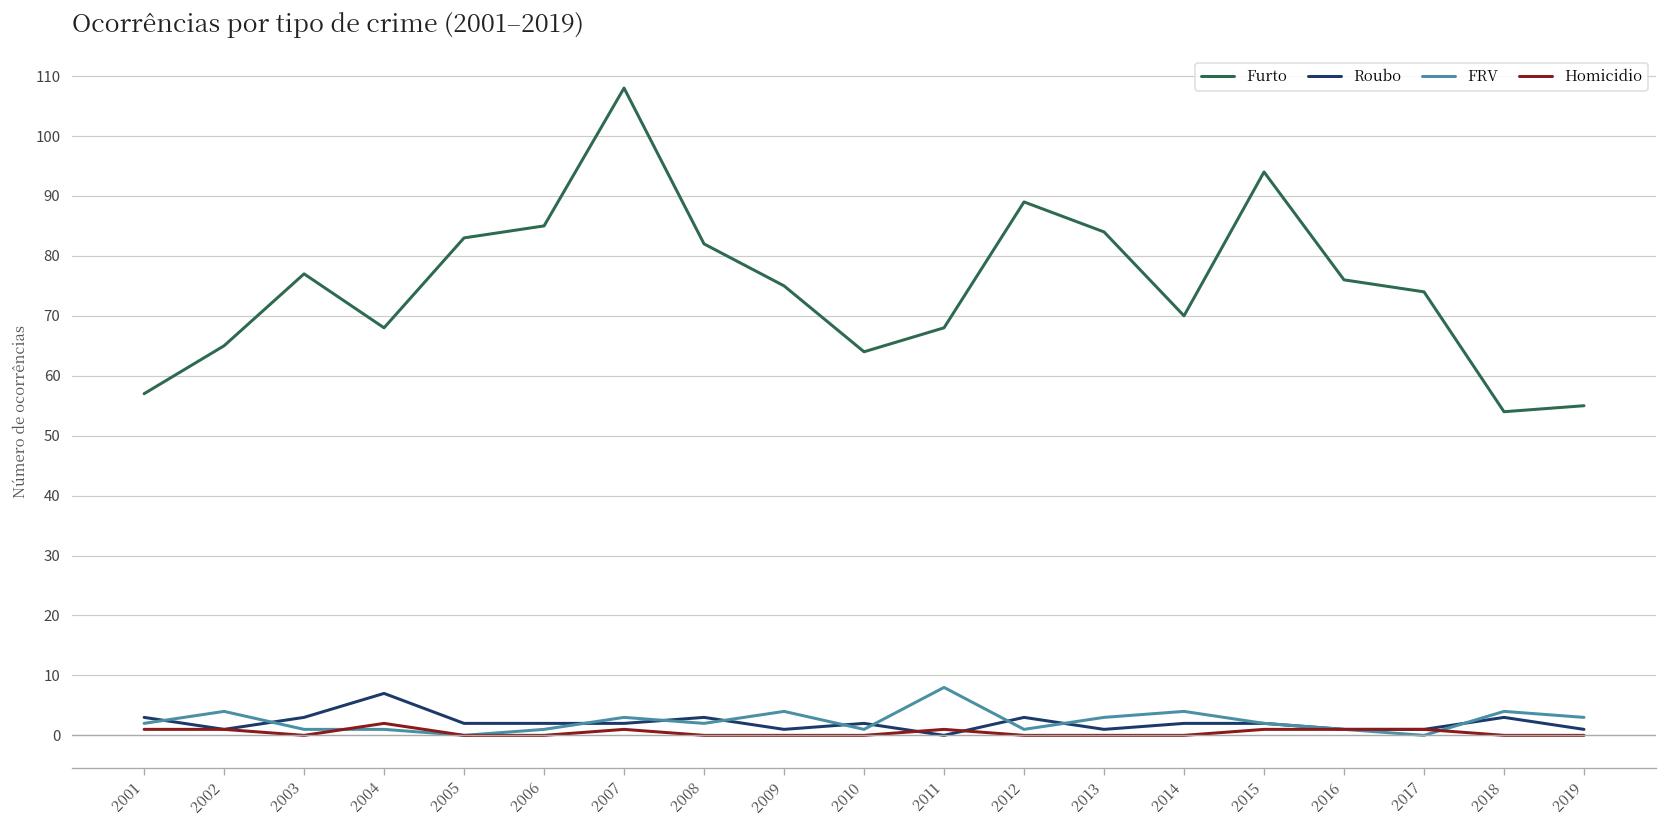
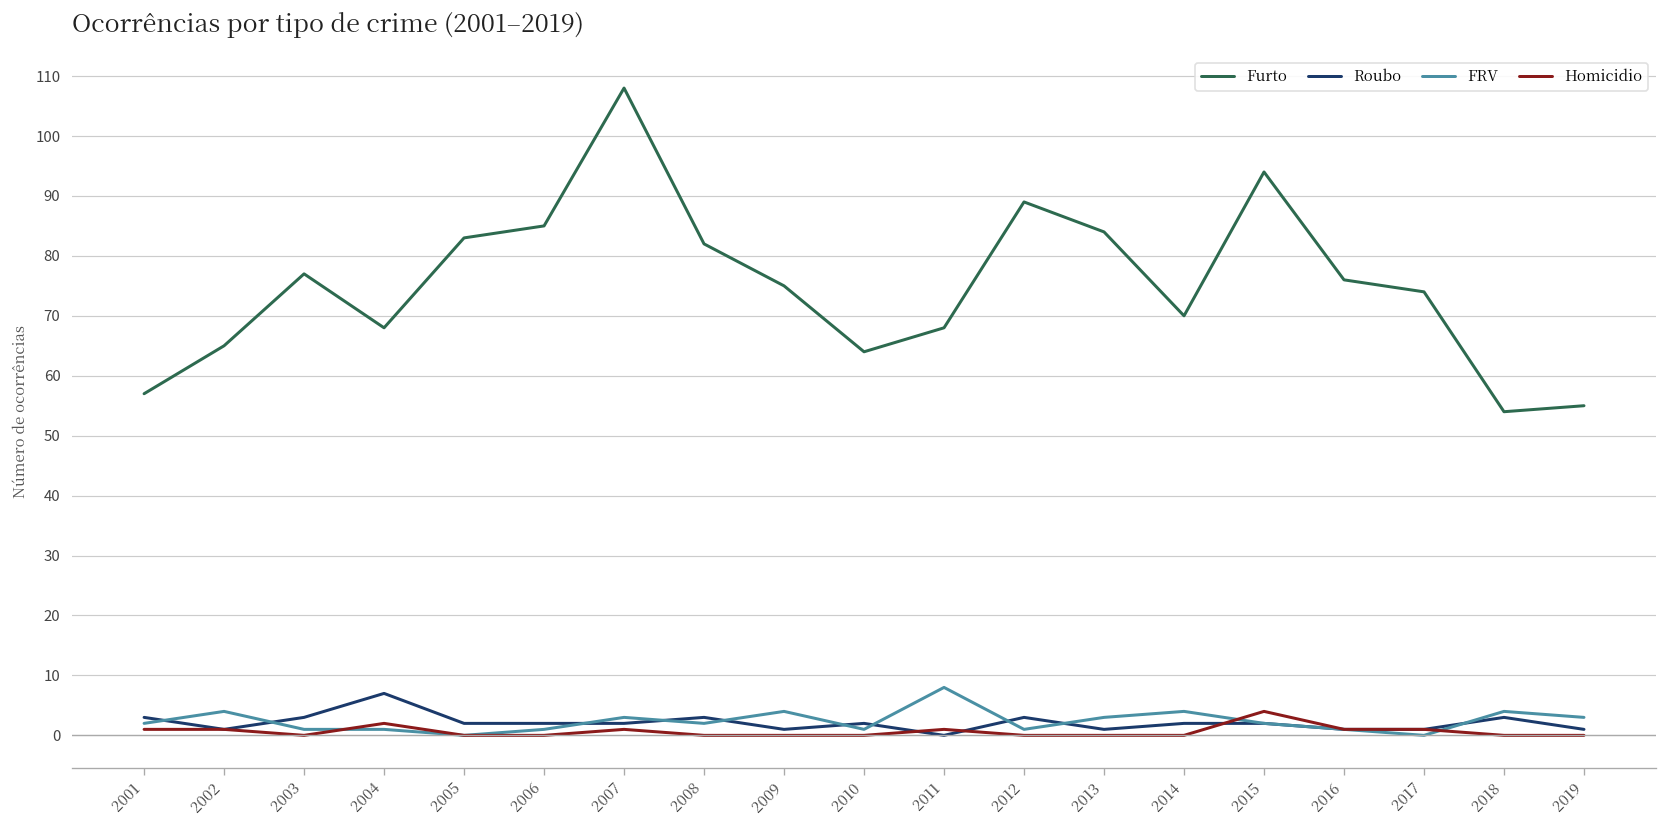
Homicidio, 2015: 1 -> 4
